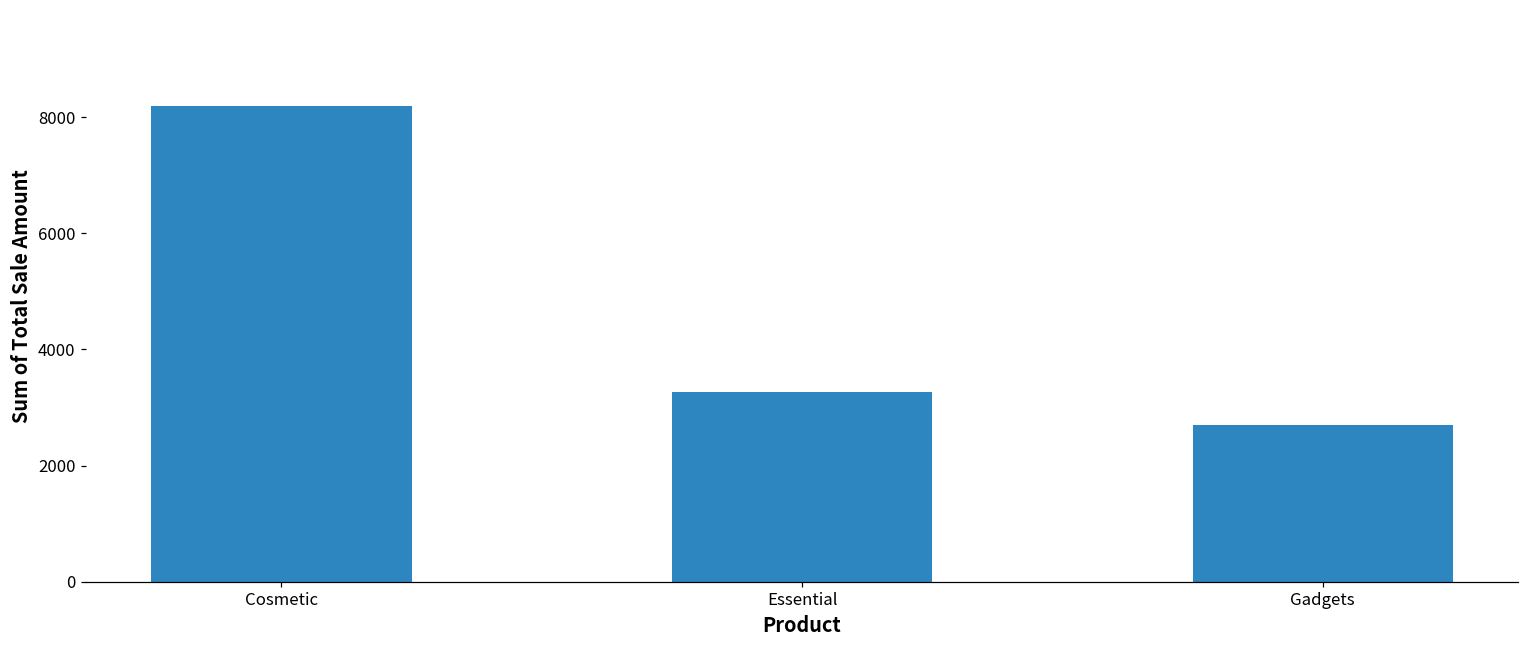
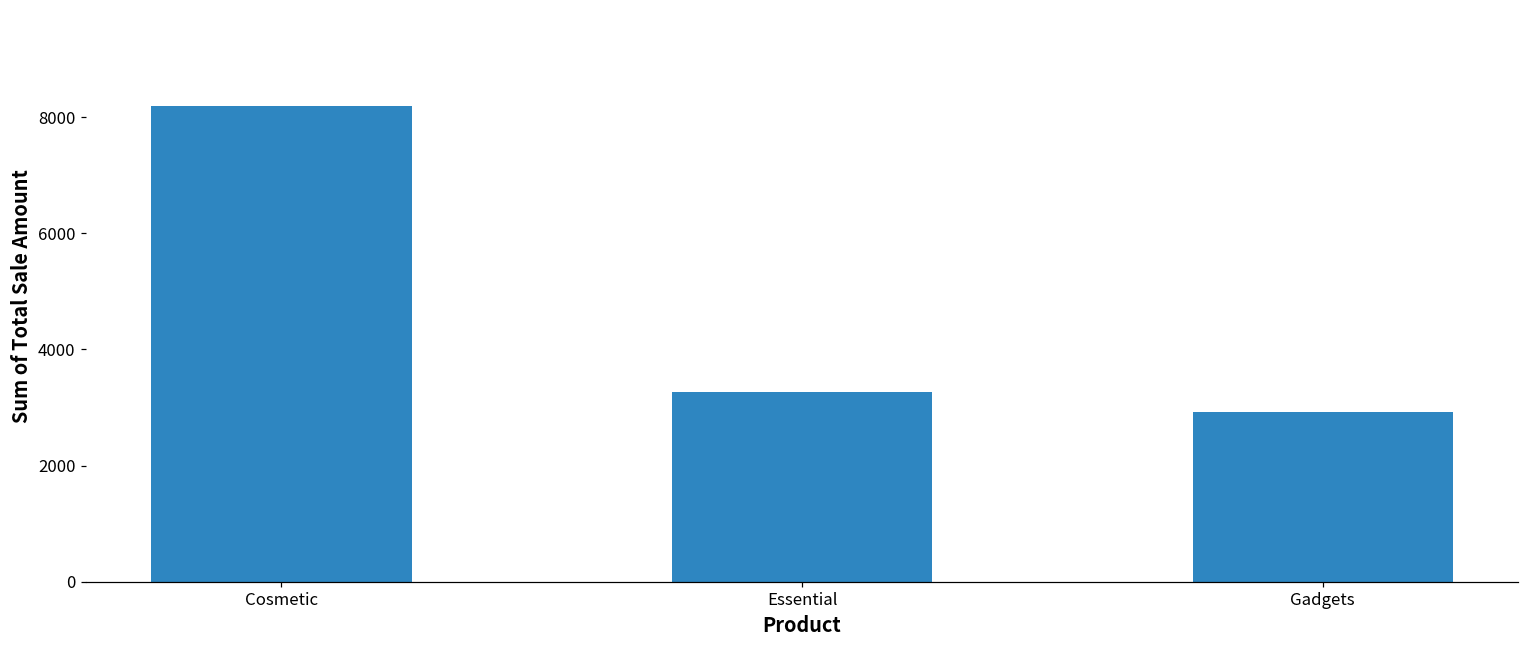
Gadgets: 2700 -> 2900
